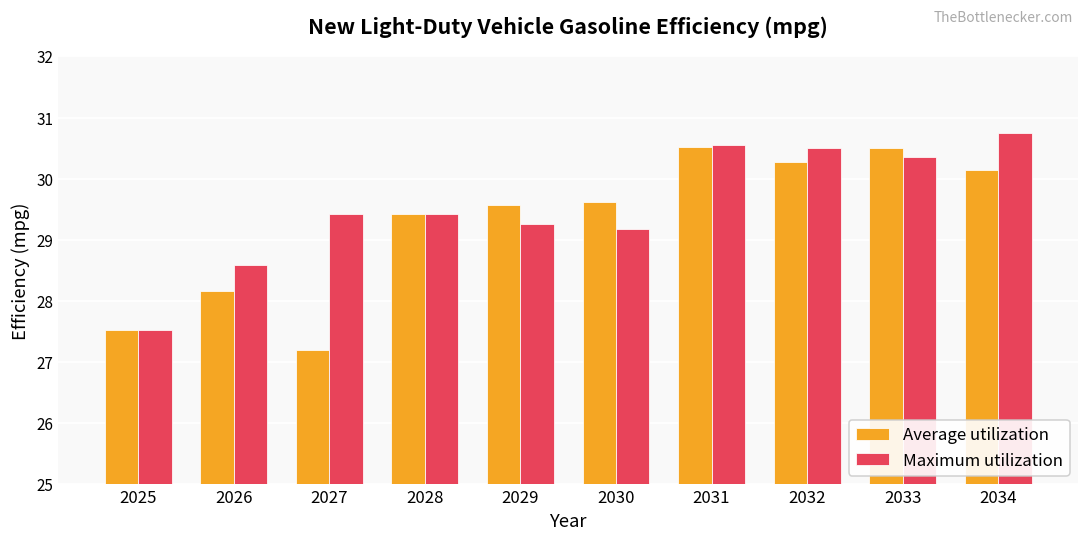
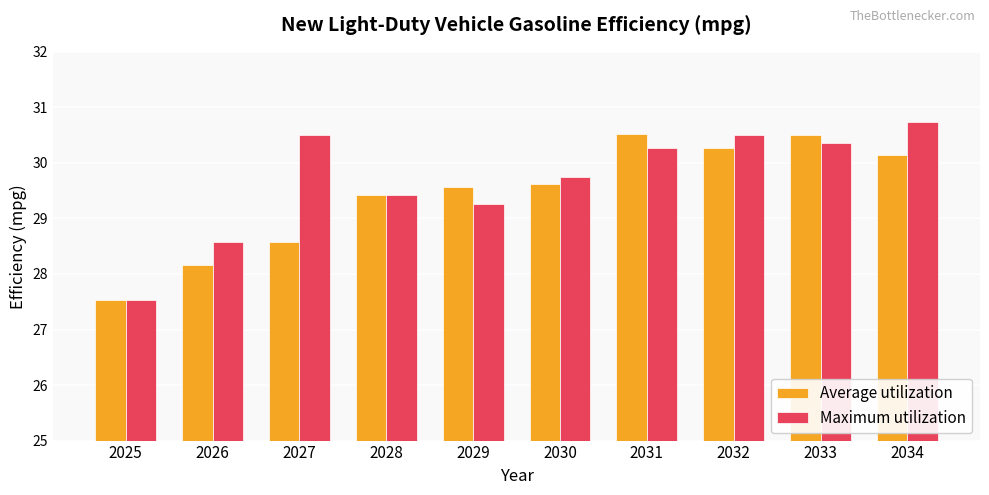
Average utilization, 2027: 27.2 -> 28.6
Maximum utilization, 2027: 29.4 -> 30.5
Maximum utilization, 2030: 29.2 -> 29.7
Maximum utilization, 2031: 30.5 -> 30.3
